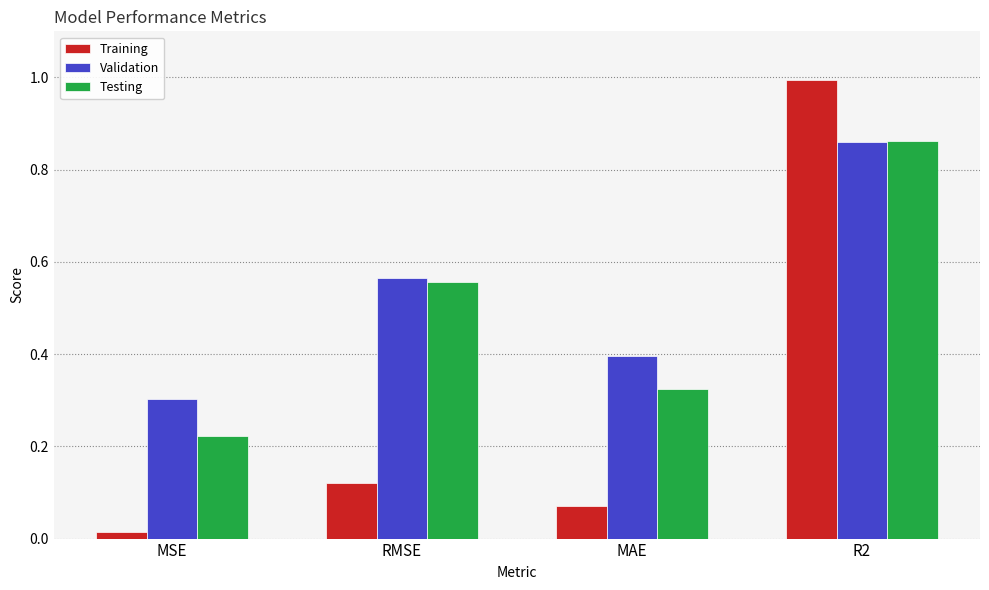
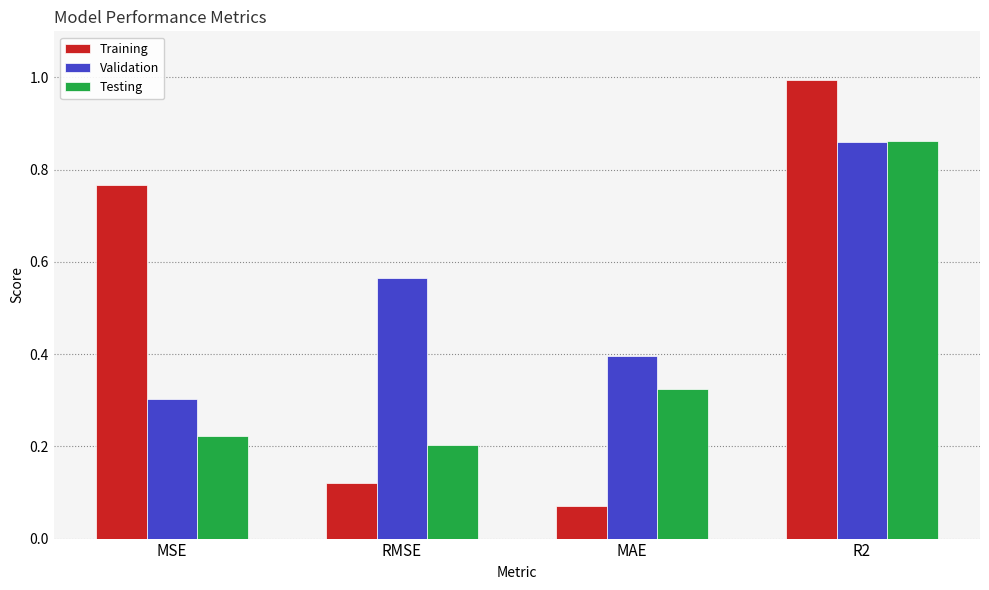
Training, MSE: 0.02 -> 0.77
Testing, RMSE: 0.56 -> 0.20
